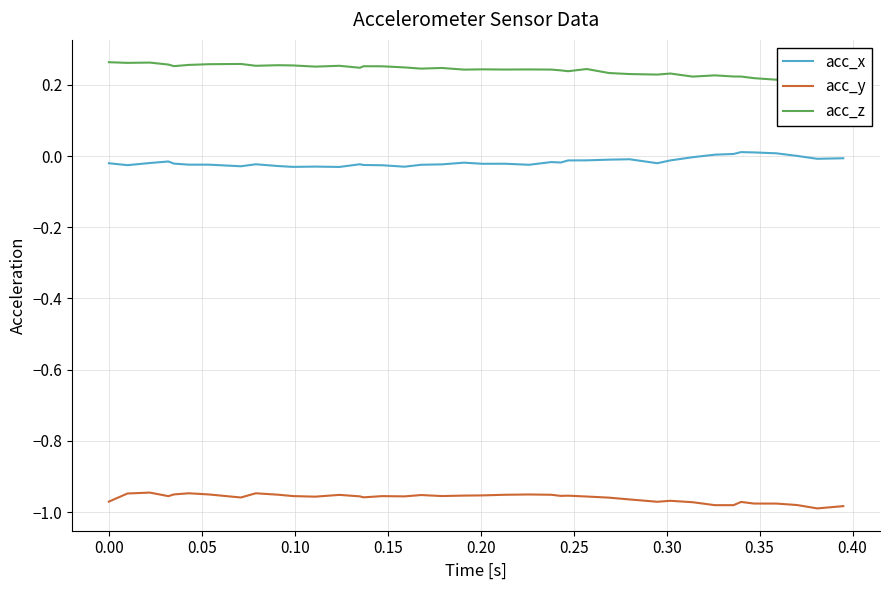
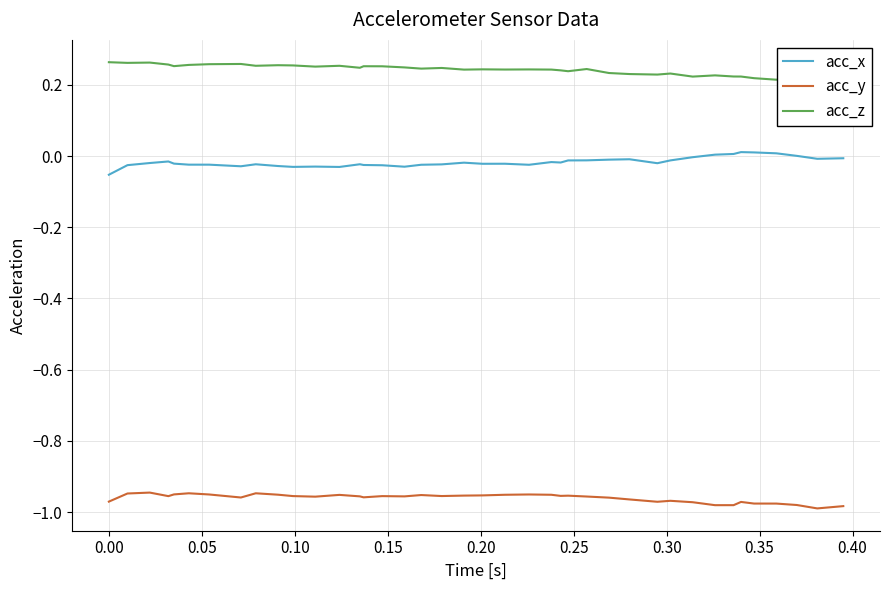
acc_x, 0.00: -0.02 -> -0.05
